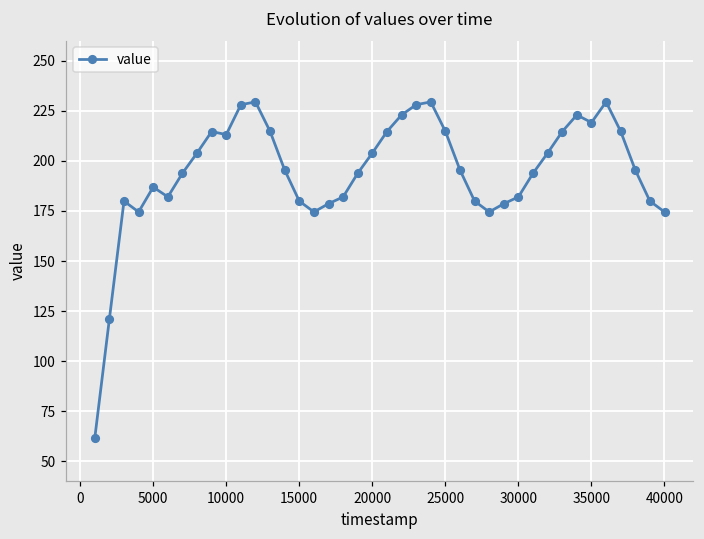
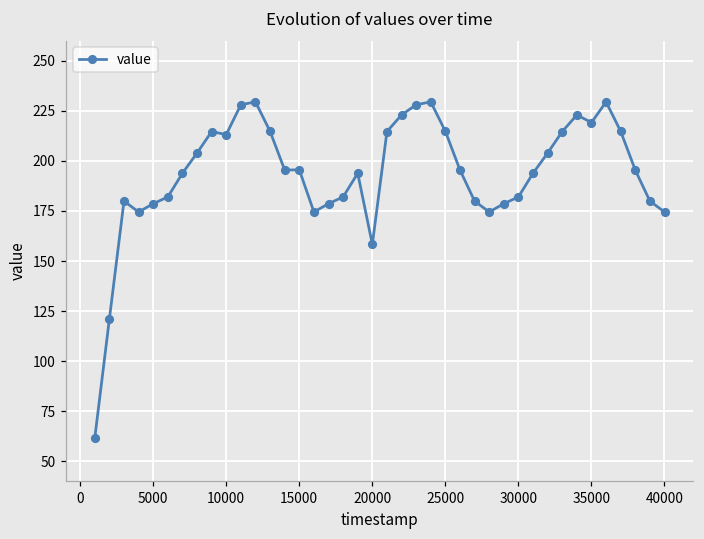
5000: 187 -> 179
15000: 180 -> 196
20000: 204 -> 158
